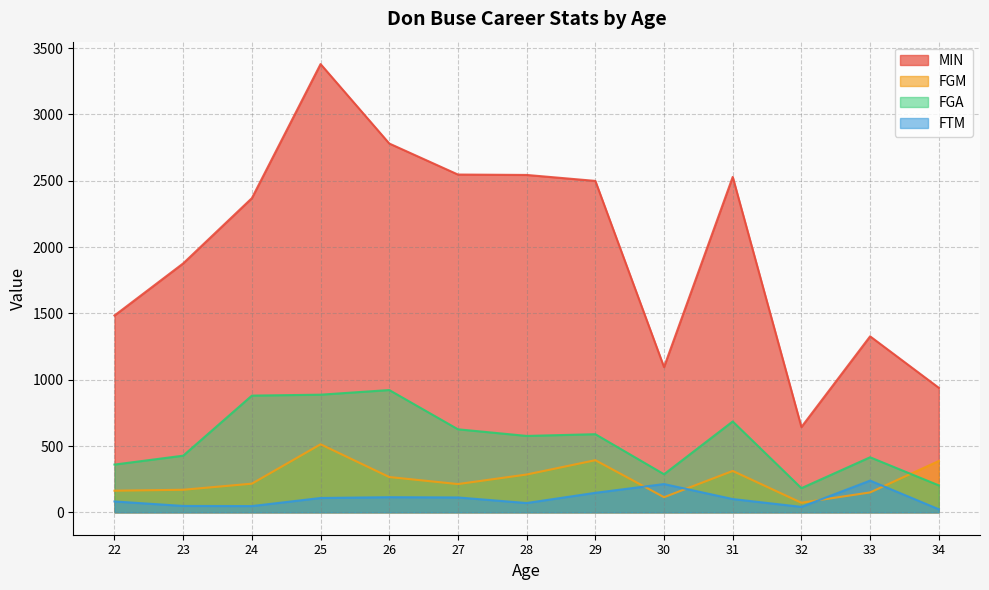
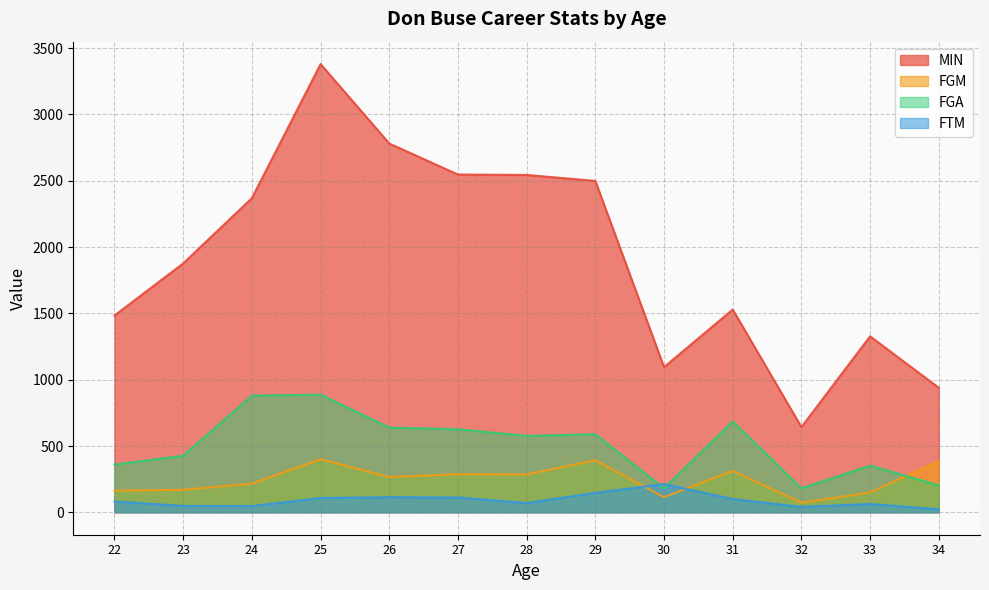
FGM, 25: 510 -> 400
FGA, 26: 920 -> 640
FGM, 27: 210 -> 290
FGA, 30: 290 -> 180
MIN, 31: 2530 -> 1530
FGA, 33: 420 -> 350
FTM, 33: 240 -> 60
